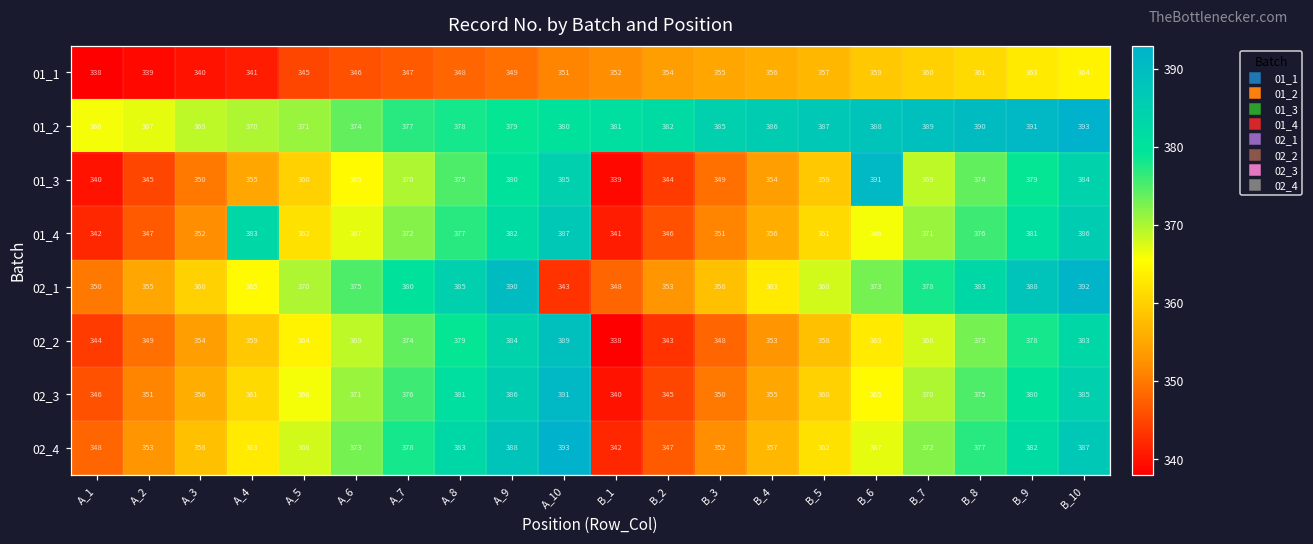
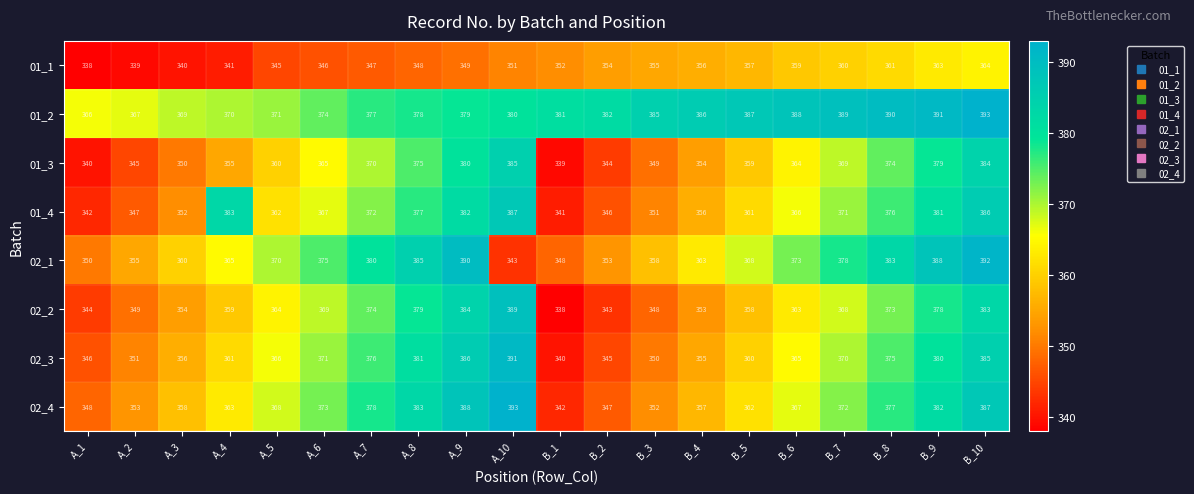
01_3, B_6: 391 -> 364
